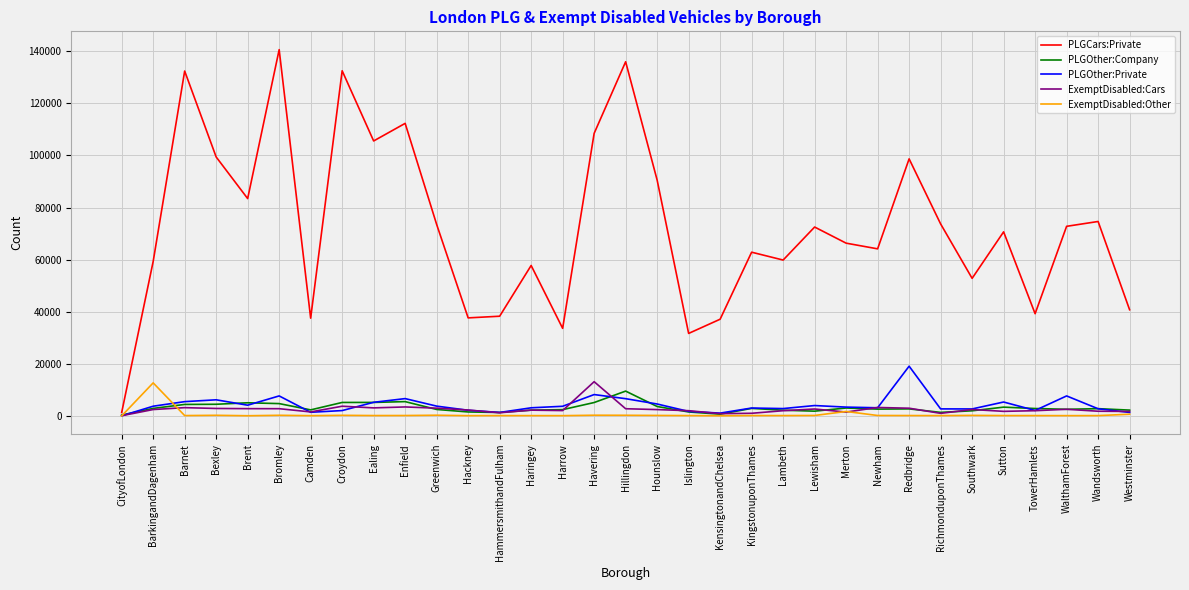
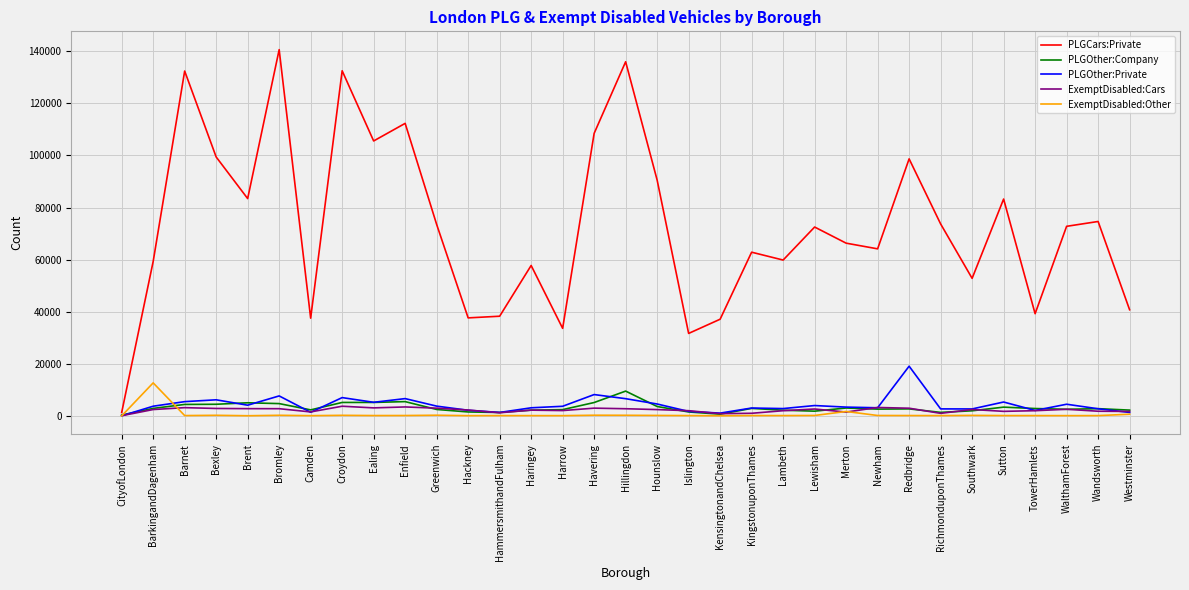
PLGOther:Private, Croydon: 2000 -> 7000
ExemptDisabled:Cars, Havering: 13000 -> 3000
PLGCars:Private, Sutton: 71000 -> 83000
PLGOther:Private, WalthamForest: 8000 -> 4000
